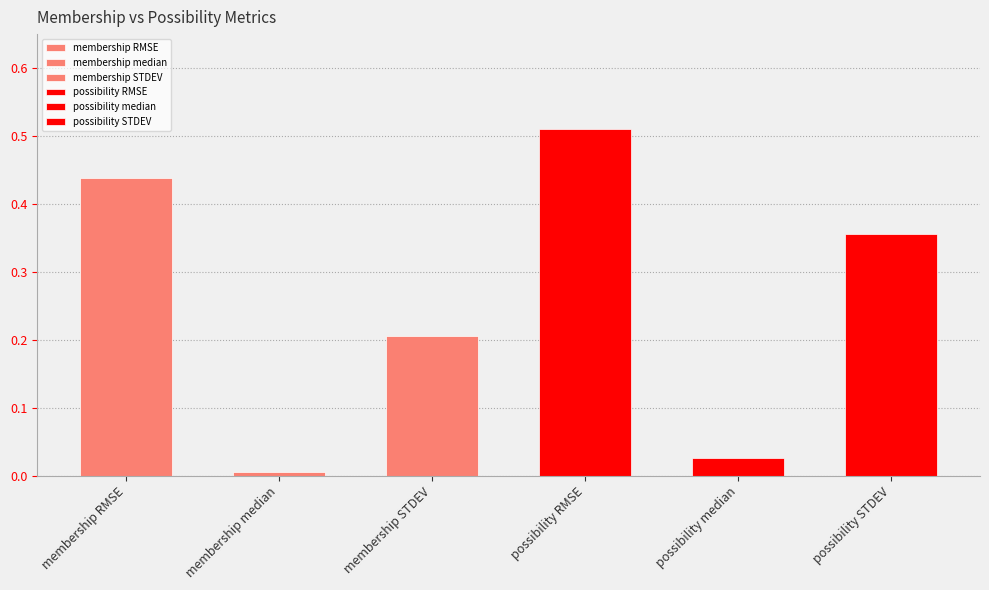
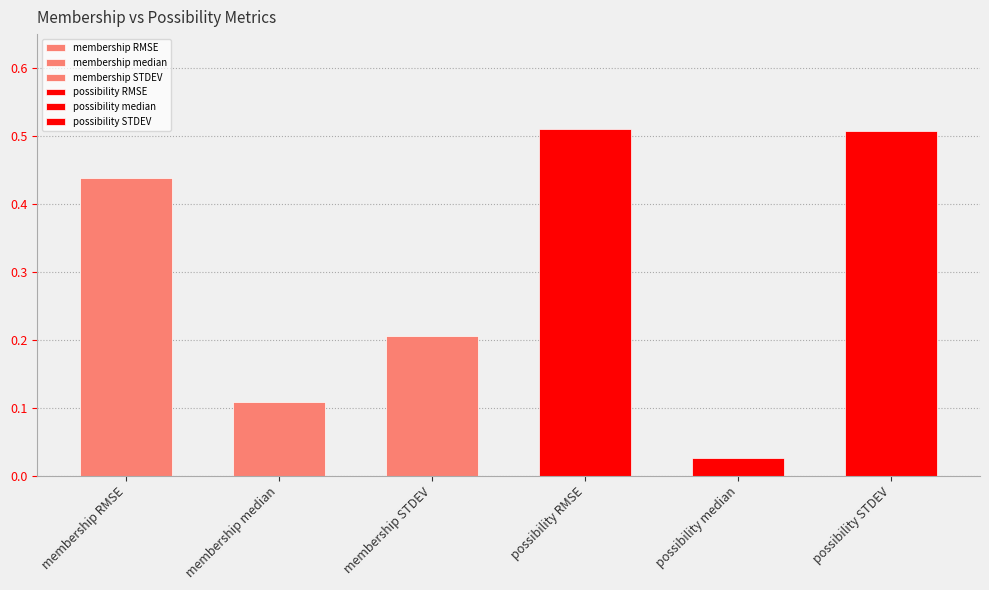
membership median: 0.01 -> 0.11
possibility STDEV: 0.36 -> 0.51
